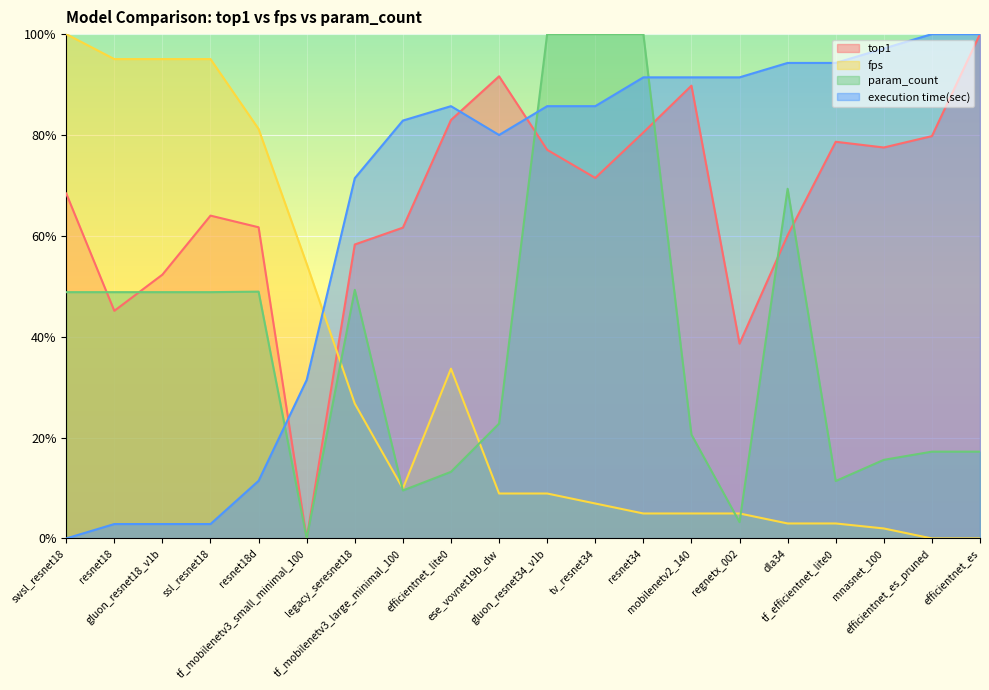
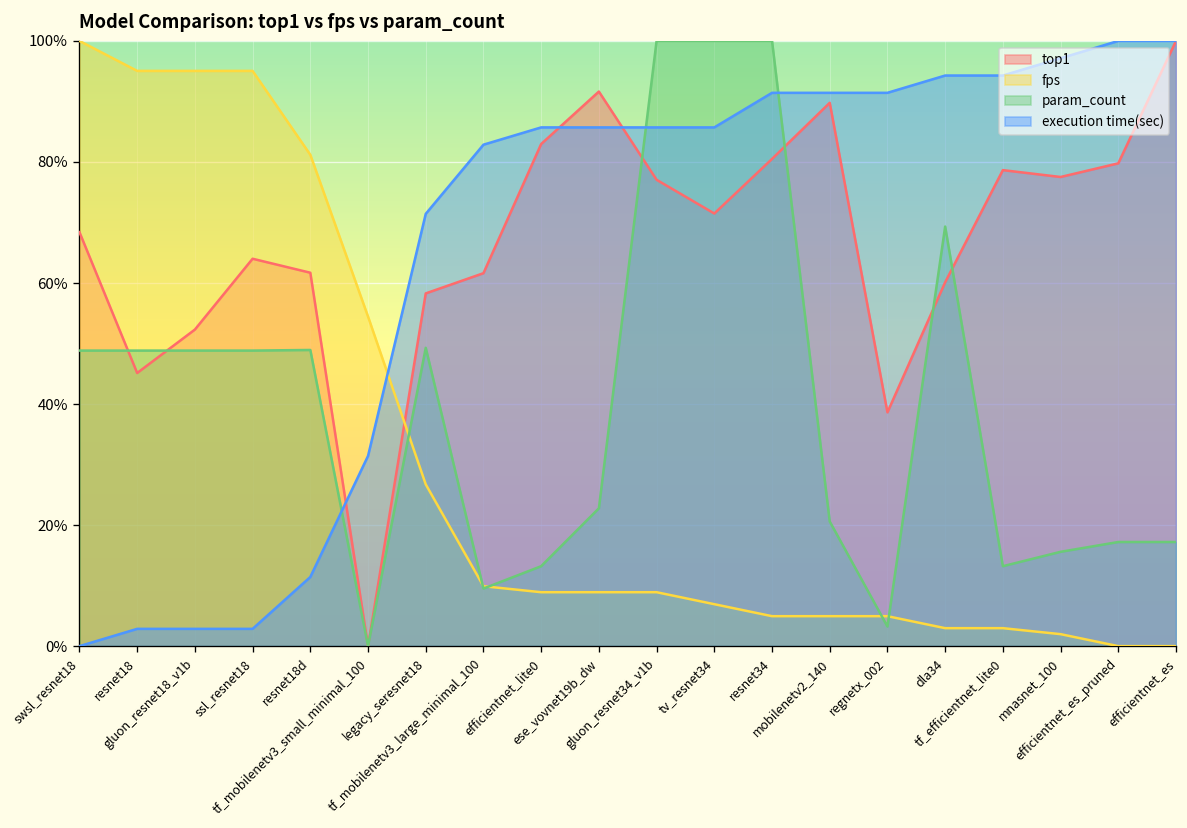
fps, efficientnet_lite0: 34% -> 9%
execution time(sec), ese_vovnet19b_dw: 80% -> 86%
param_count, tf_efficientnet_lite0: 11% -> 13%
